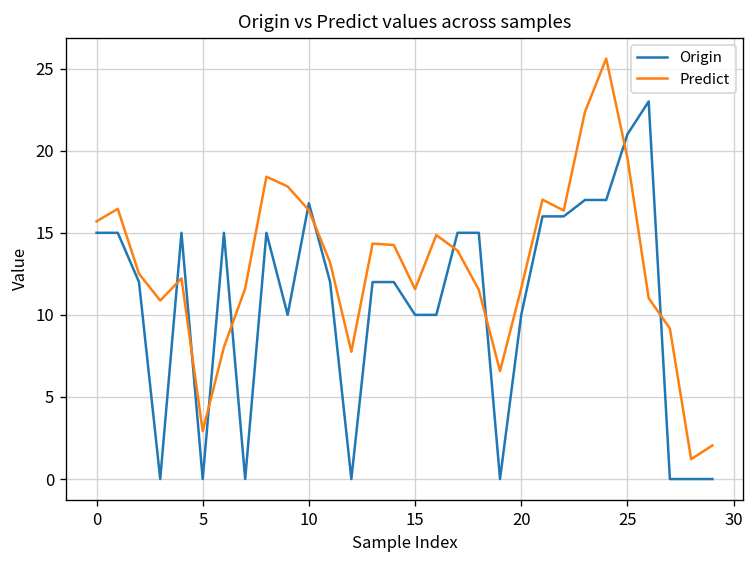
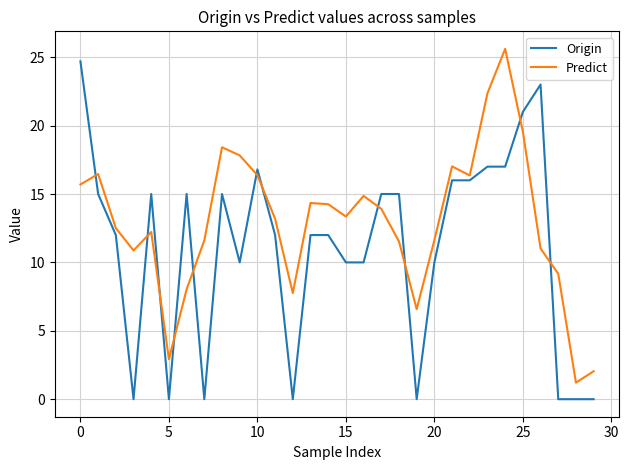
Origin, 0: 15.0 -> 24.7
Predict, 15: 11.6 -> 13.4
